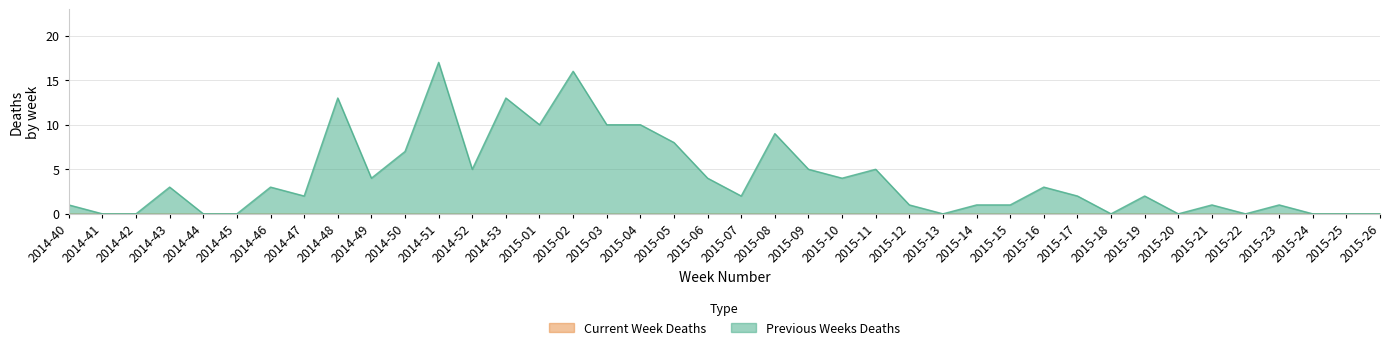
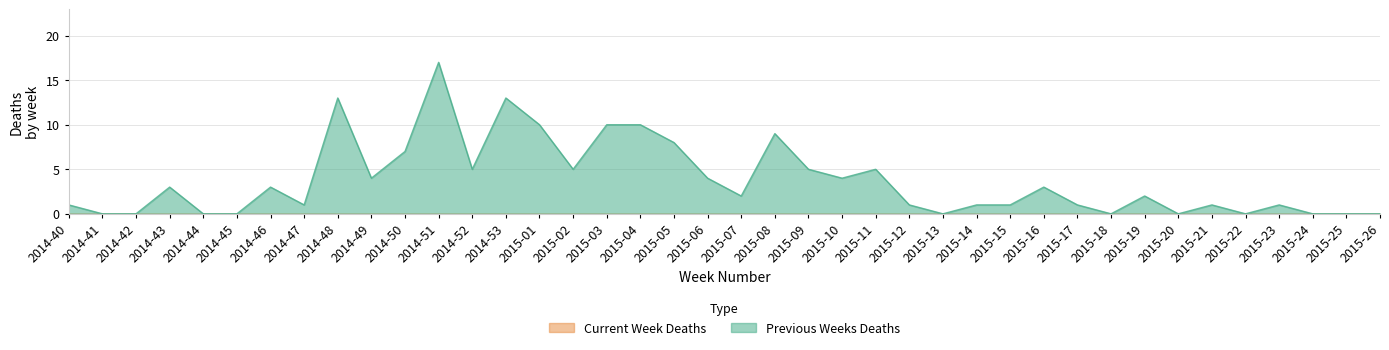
Previous Weeks Deaths, 2014-47: 2 -> 1
Previous Weeks Deaths, 2015-02: 16 -> 5
Previous Weeks Deaths, 2015-17: 2 -> 1
